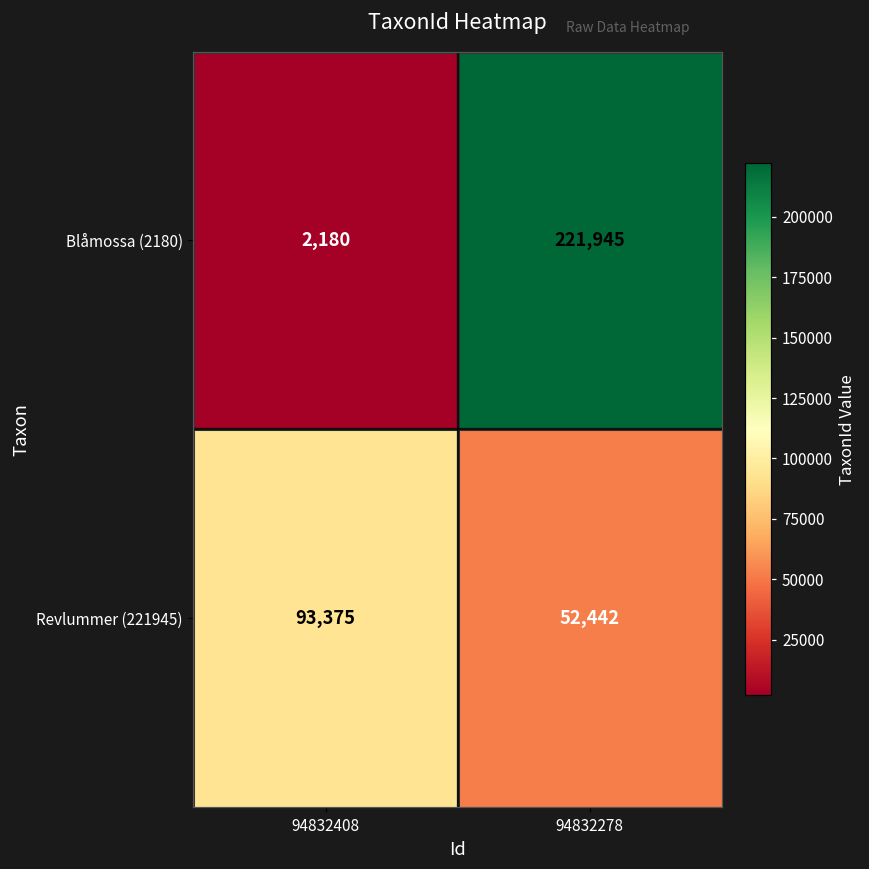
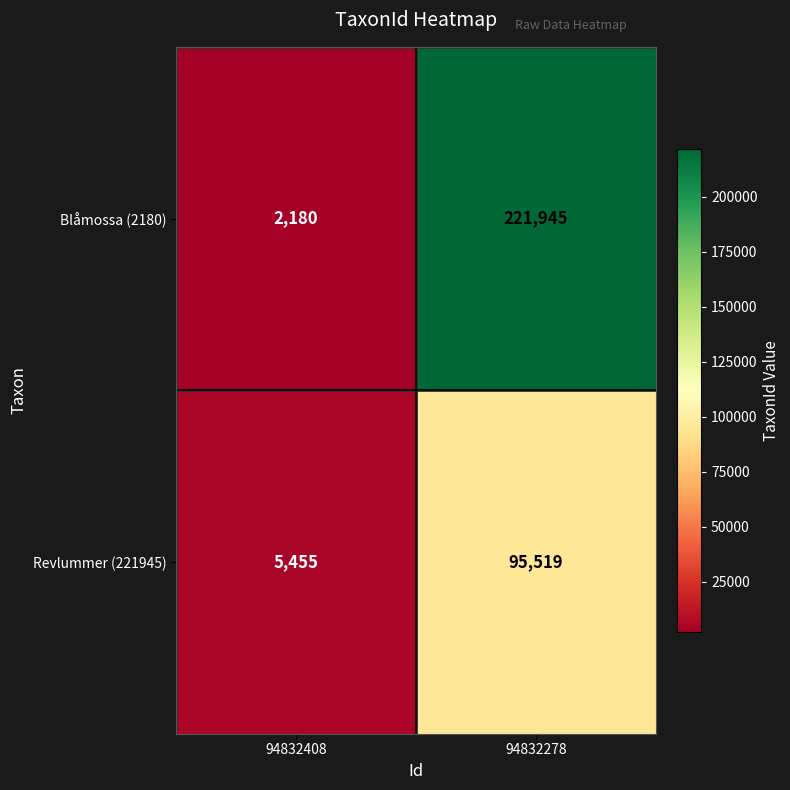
Revlummer (221945), 94832408: 93,375 -> 5,455
Revlummer (221945), 94832278: 52,442 -> 95,519
